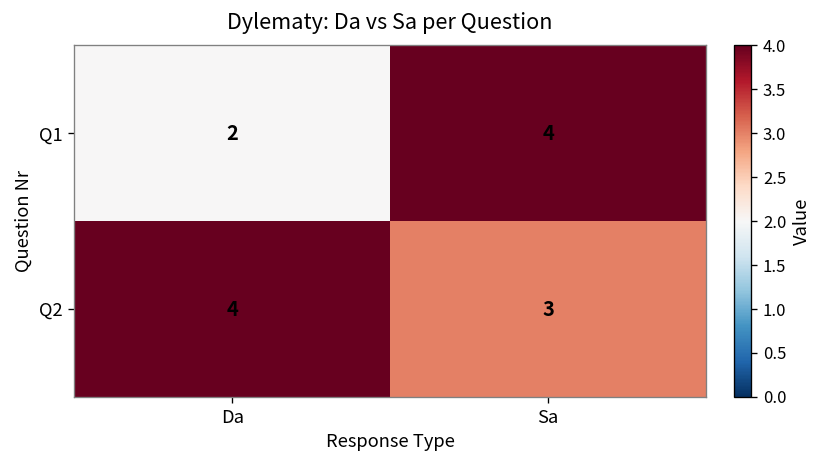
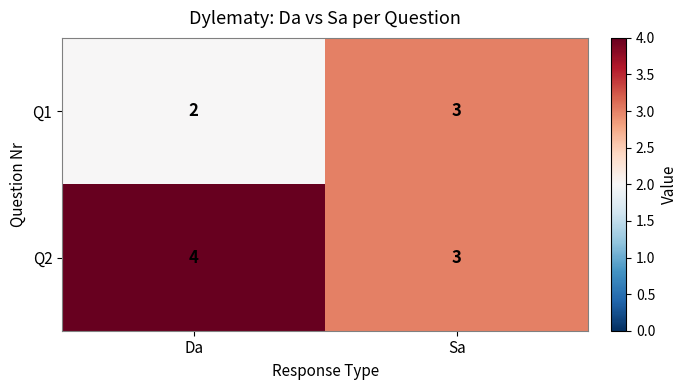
Q1, Sa: 4 -> 3
